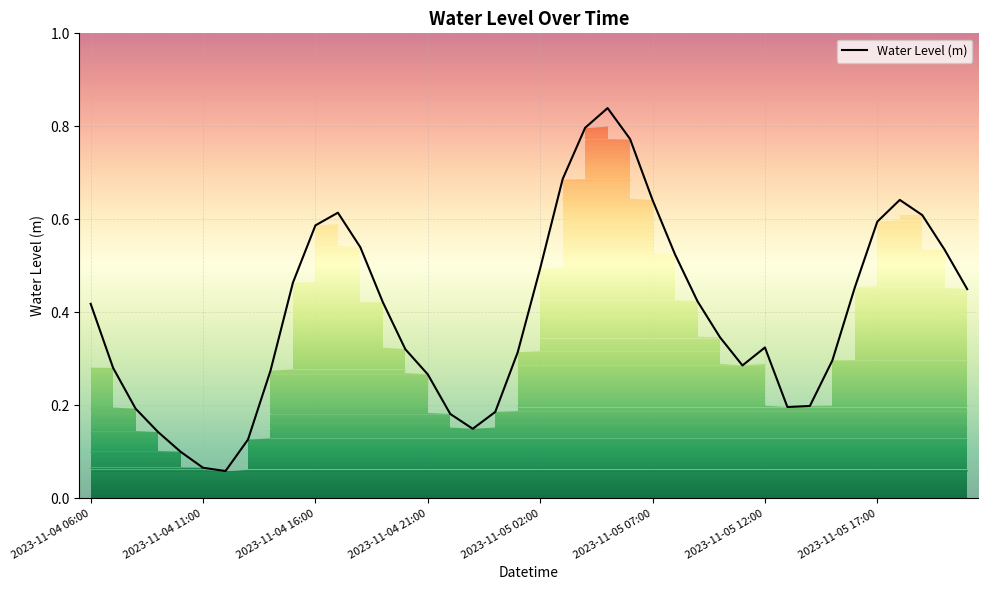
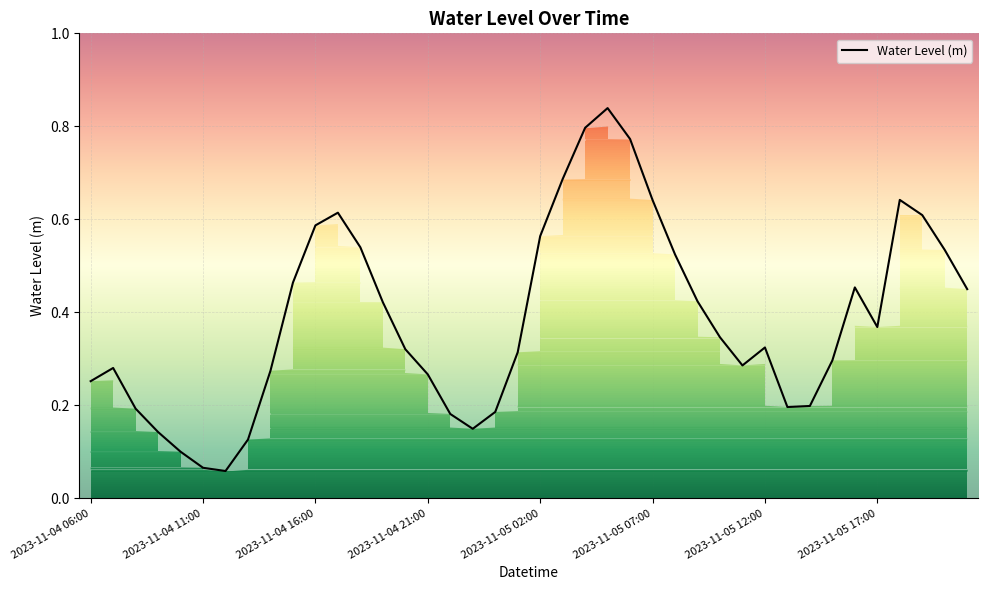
Water Level (m), 2023-11-04 06:00: 0.42 -> 0.25
Water Level (m), 2023-11-05 02:00: 0.49 -> 0.56
Water Level (m), 2023-11-05 17:00: 0.60 -> 0.37
